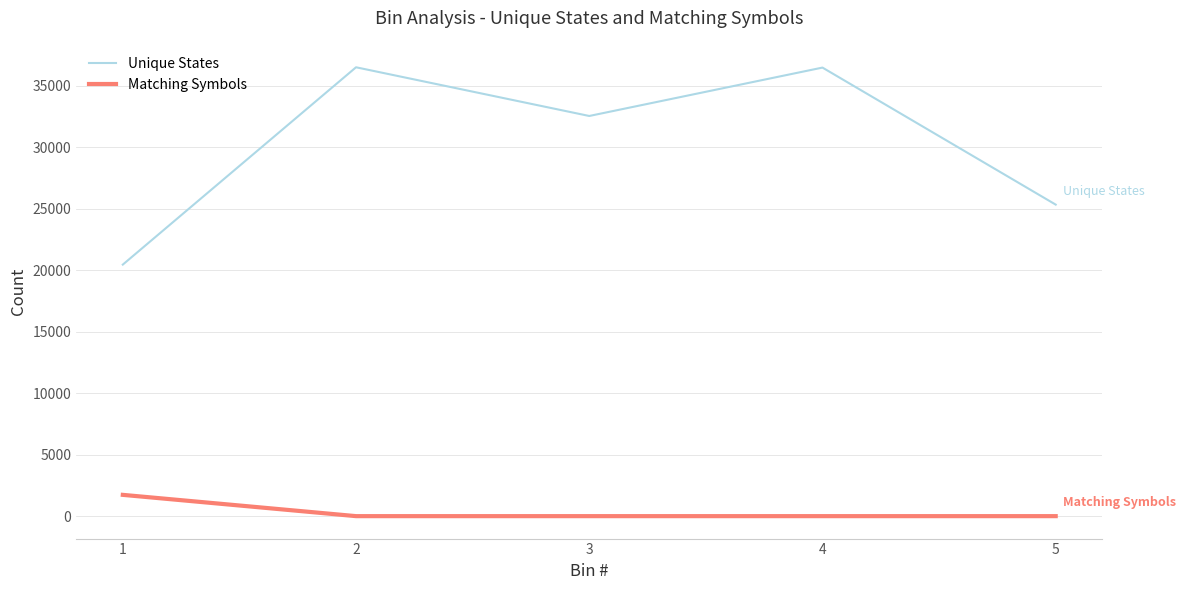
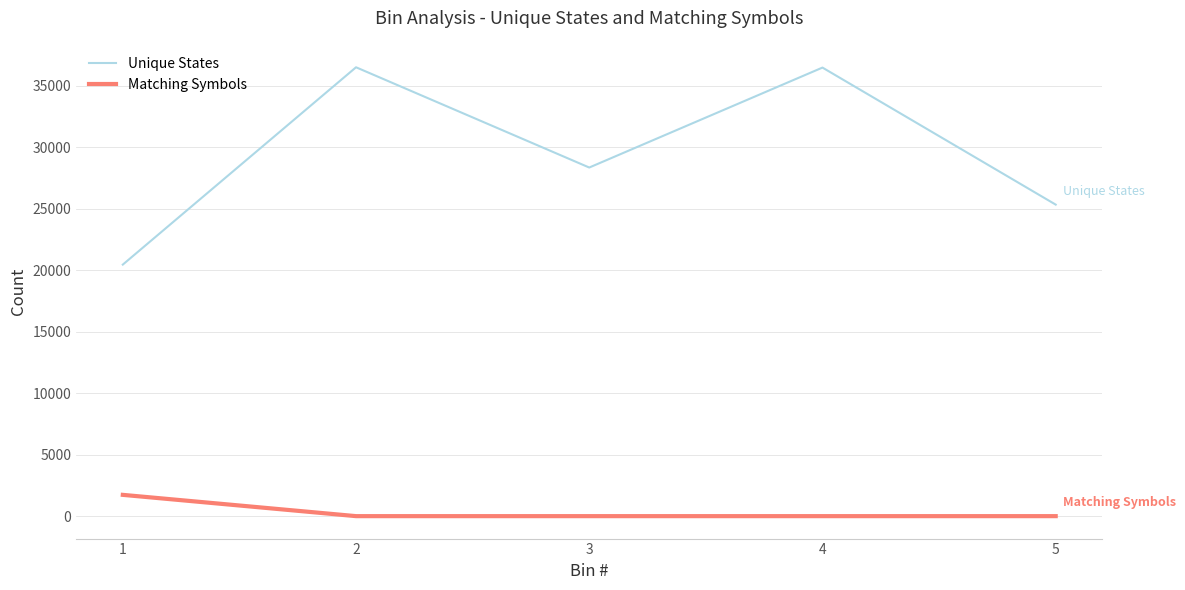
Unique States, 3: 32500 -> 28400
